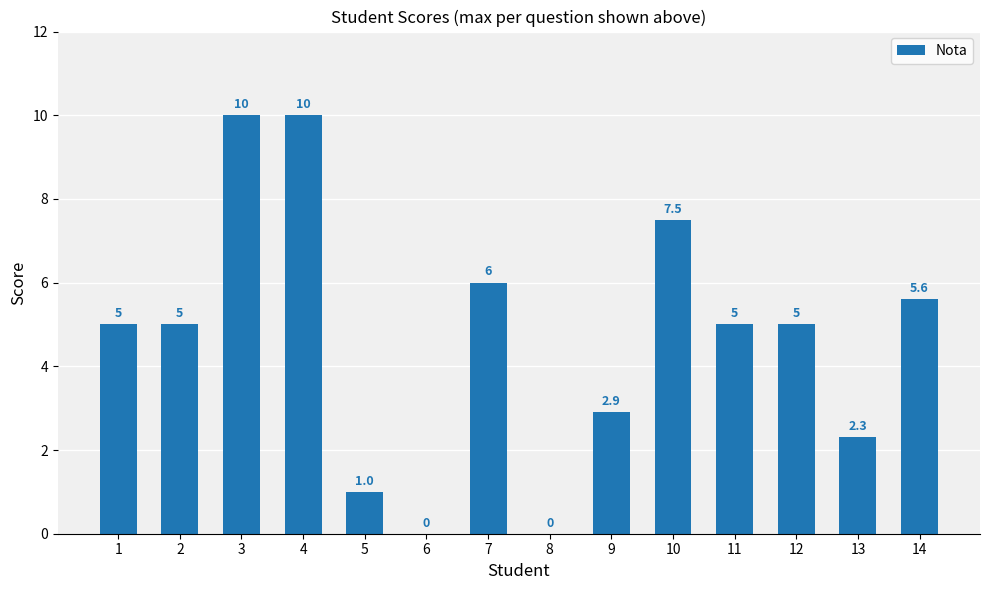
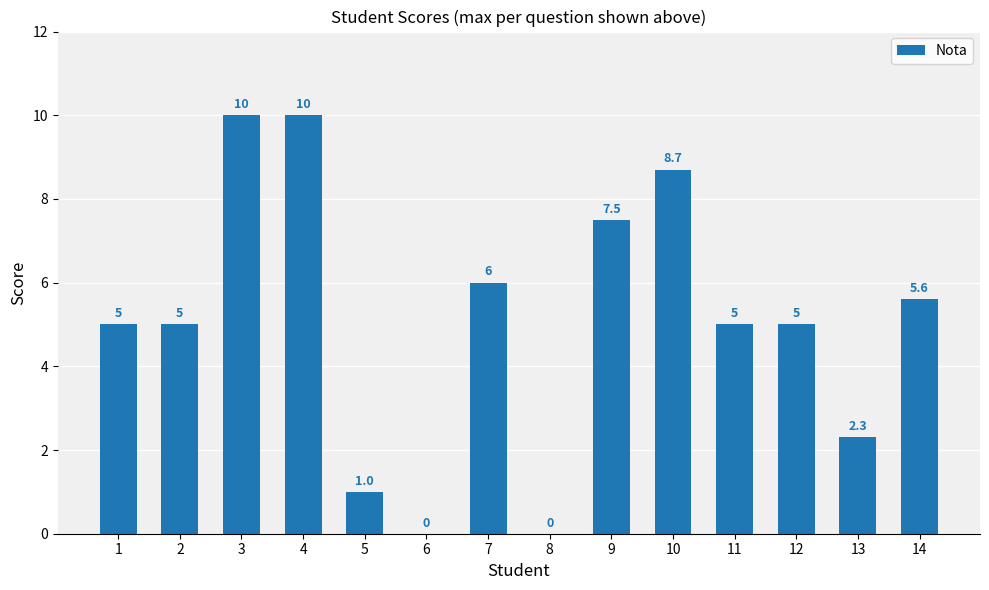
9: 2.9 -> 7.5
10: 7.5 -> 8.7
